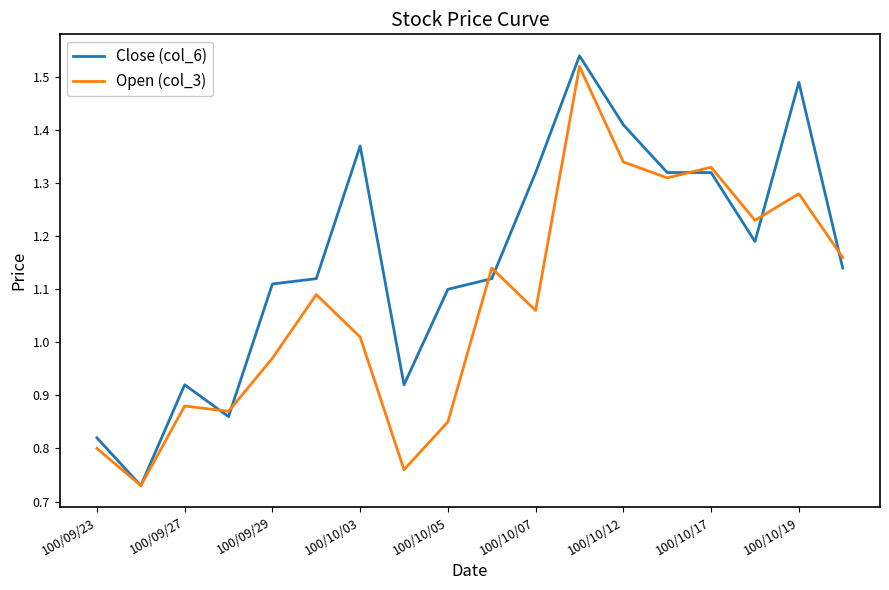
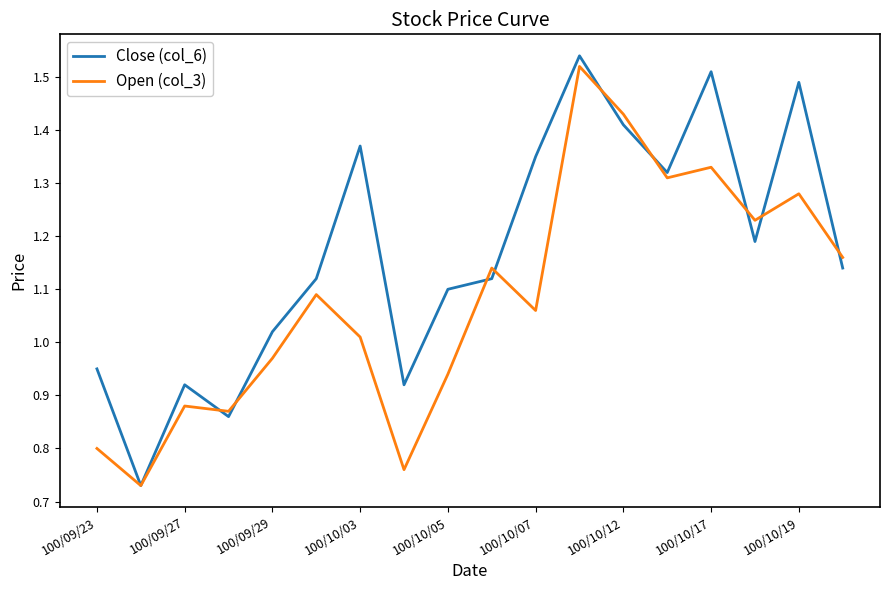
Close (col_6), 100/09/23: 0.82 -> 0.95
Close (col_6), 100/09/29: 1.11 -> 1.02
Open (col_3), 100/10/05: 0.85 -> 0.94
Close (col_6), 100/10/07: 1.32 -> 1.35
Open (col_3), 100/10/12: 1.34 -> 1.43
Close (col_6), 100/10/17: 1.32 -> 1.51
